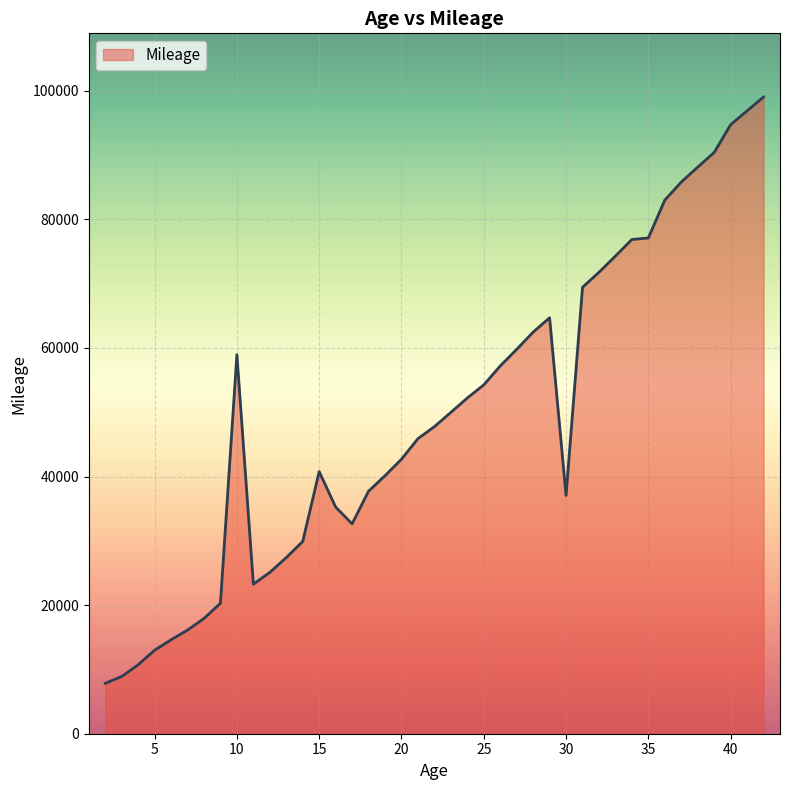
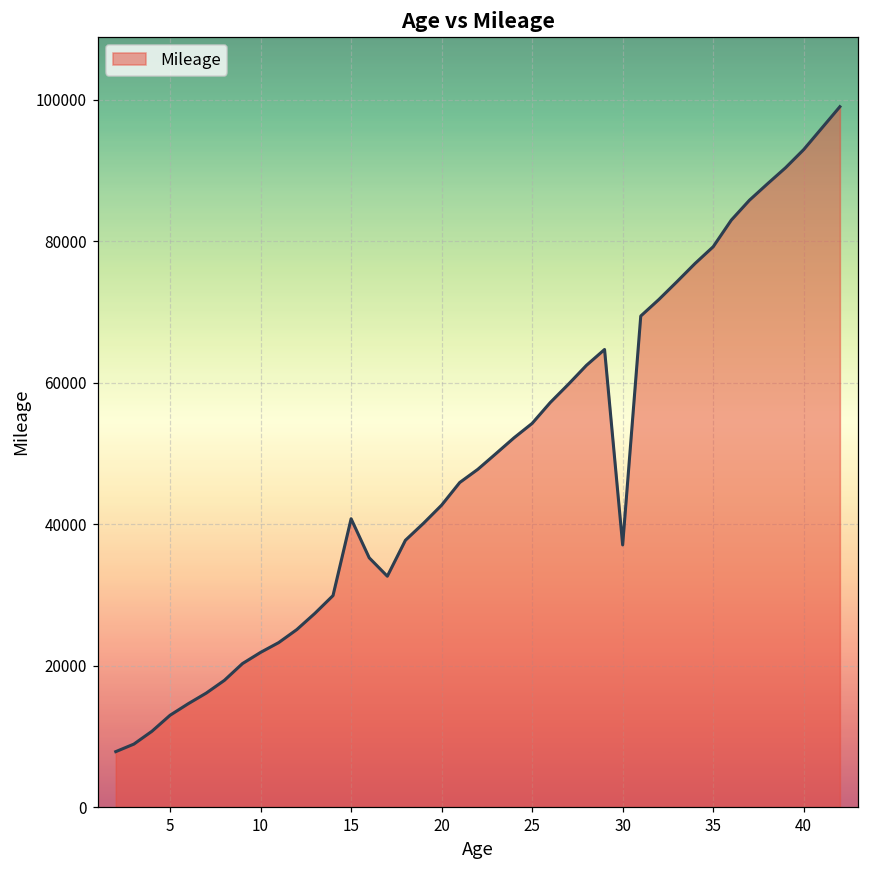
10: 59000 -> 22000
35: 77000 -> 79000
40: 95000 -> 93000
